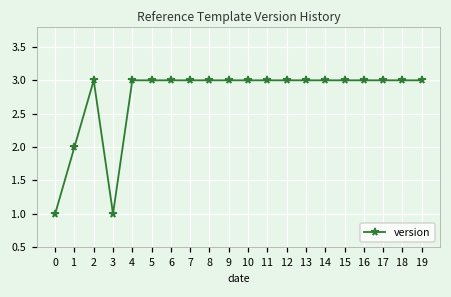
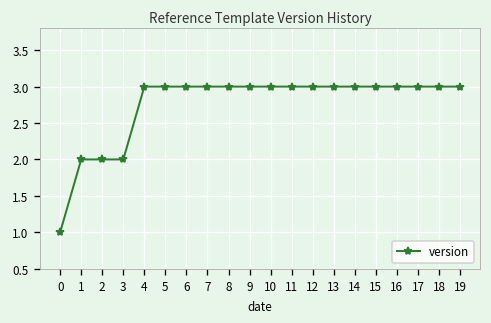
2: 3 -> 2
3: 1 -> 2
